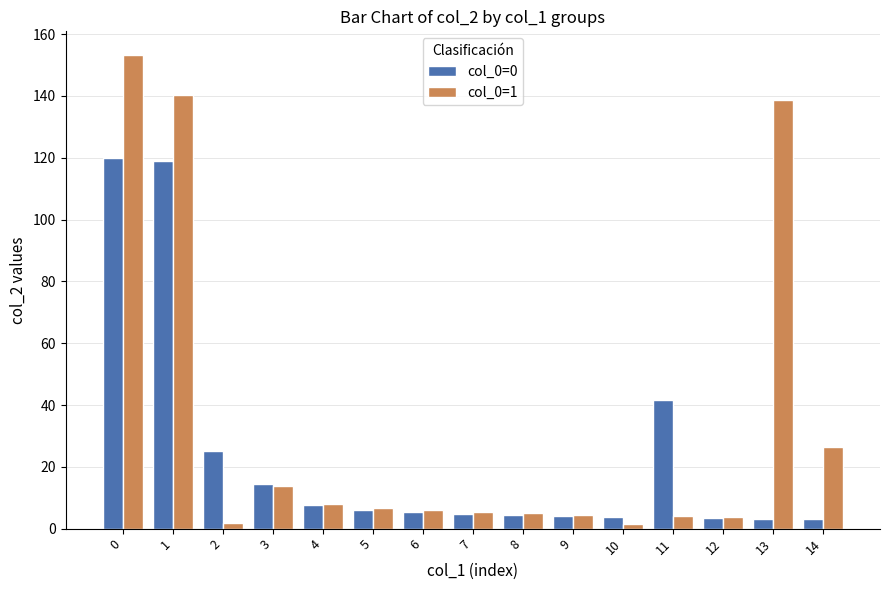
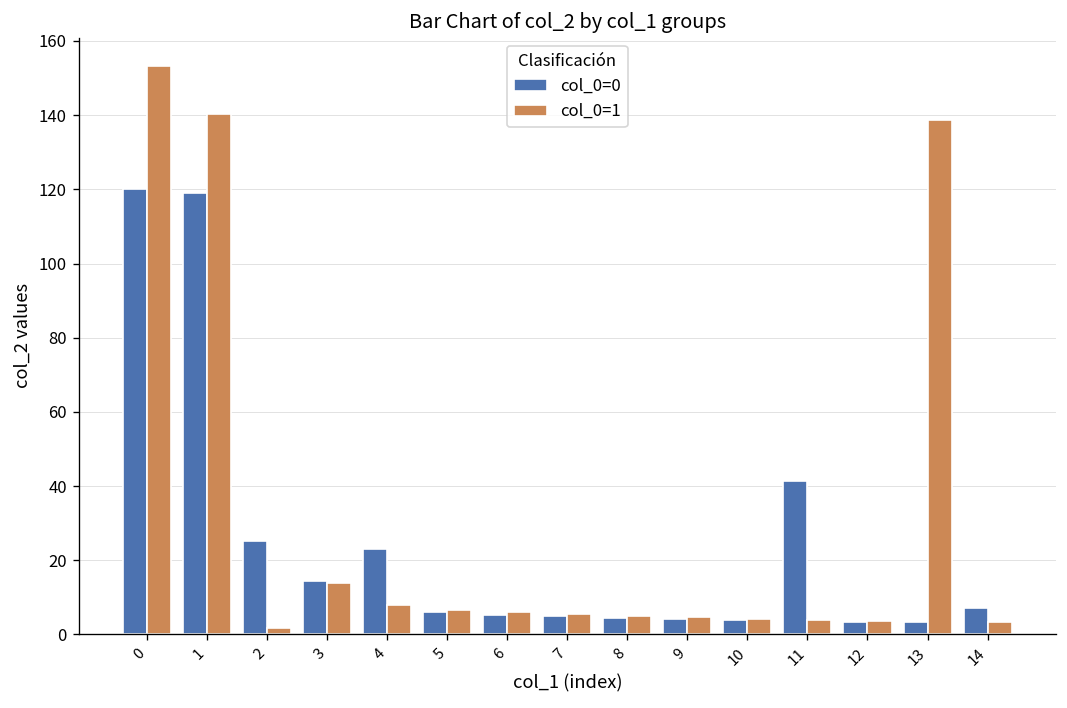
col_0=0, 4: 8 -> 23
col_0=1, 10: 1 -> 4
col_0=0, 14: 3 -> 7
col_0=1, 14: 26 -> 3
